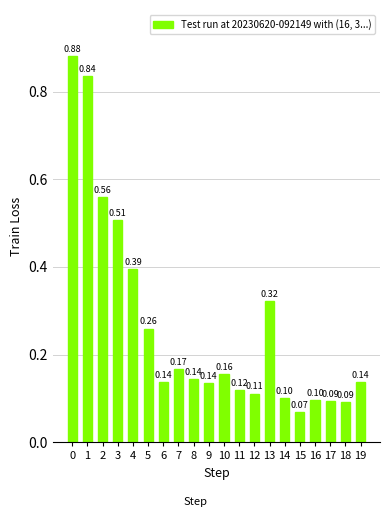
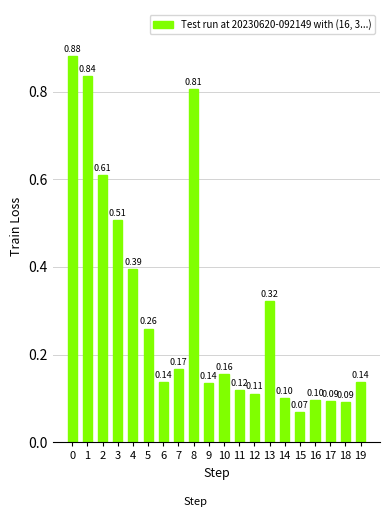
2: 0.56 -> 0.61
8: 0.14 -> 0.81
